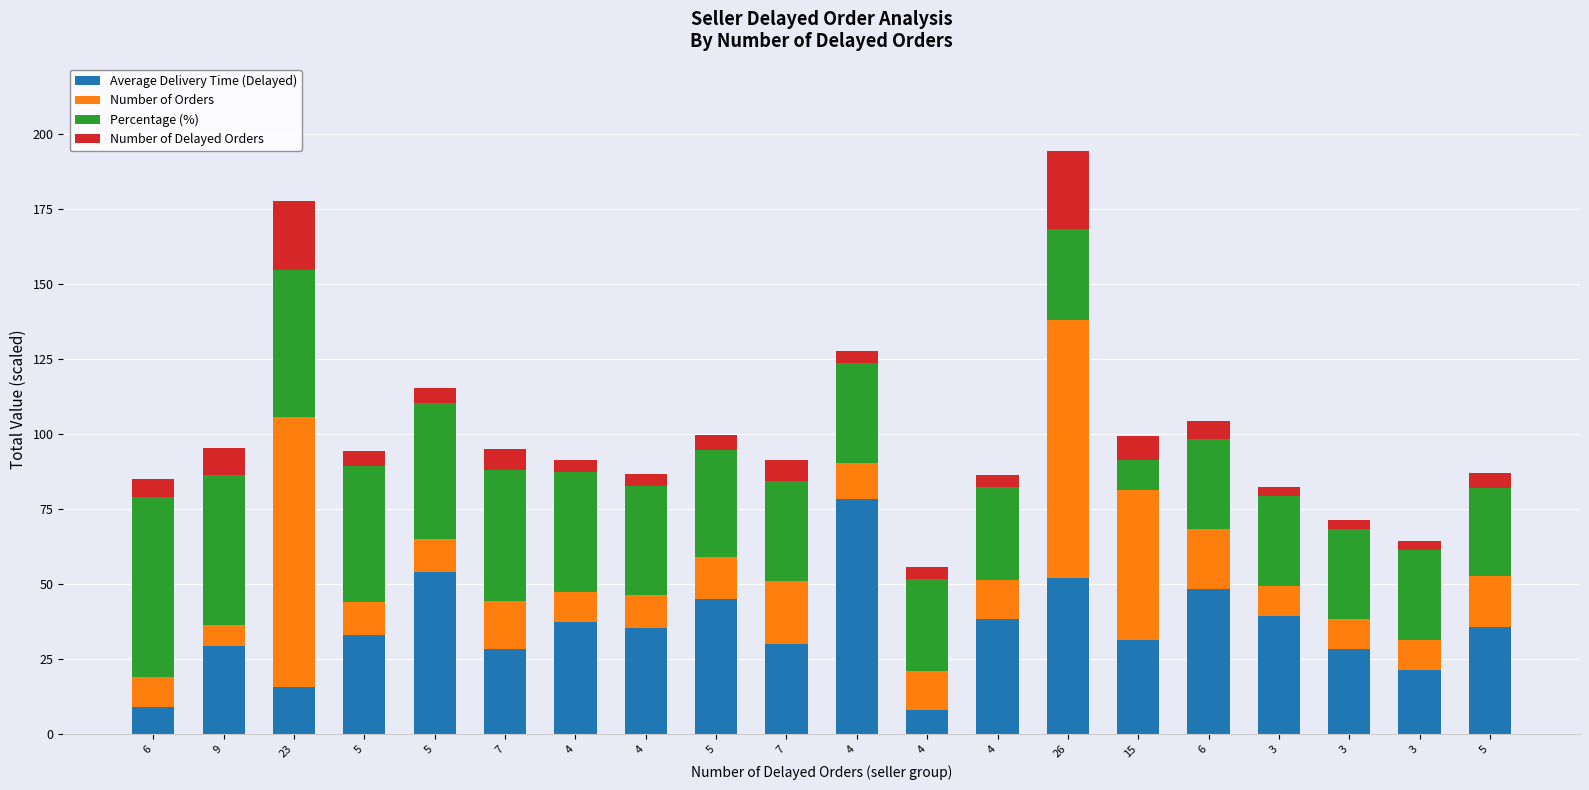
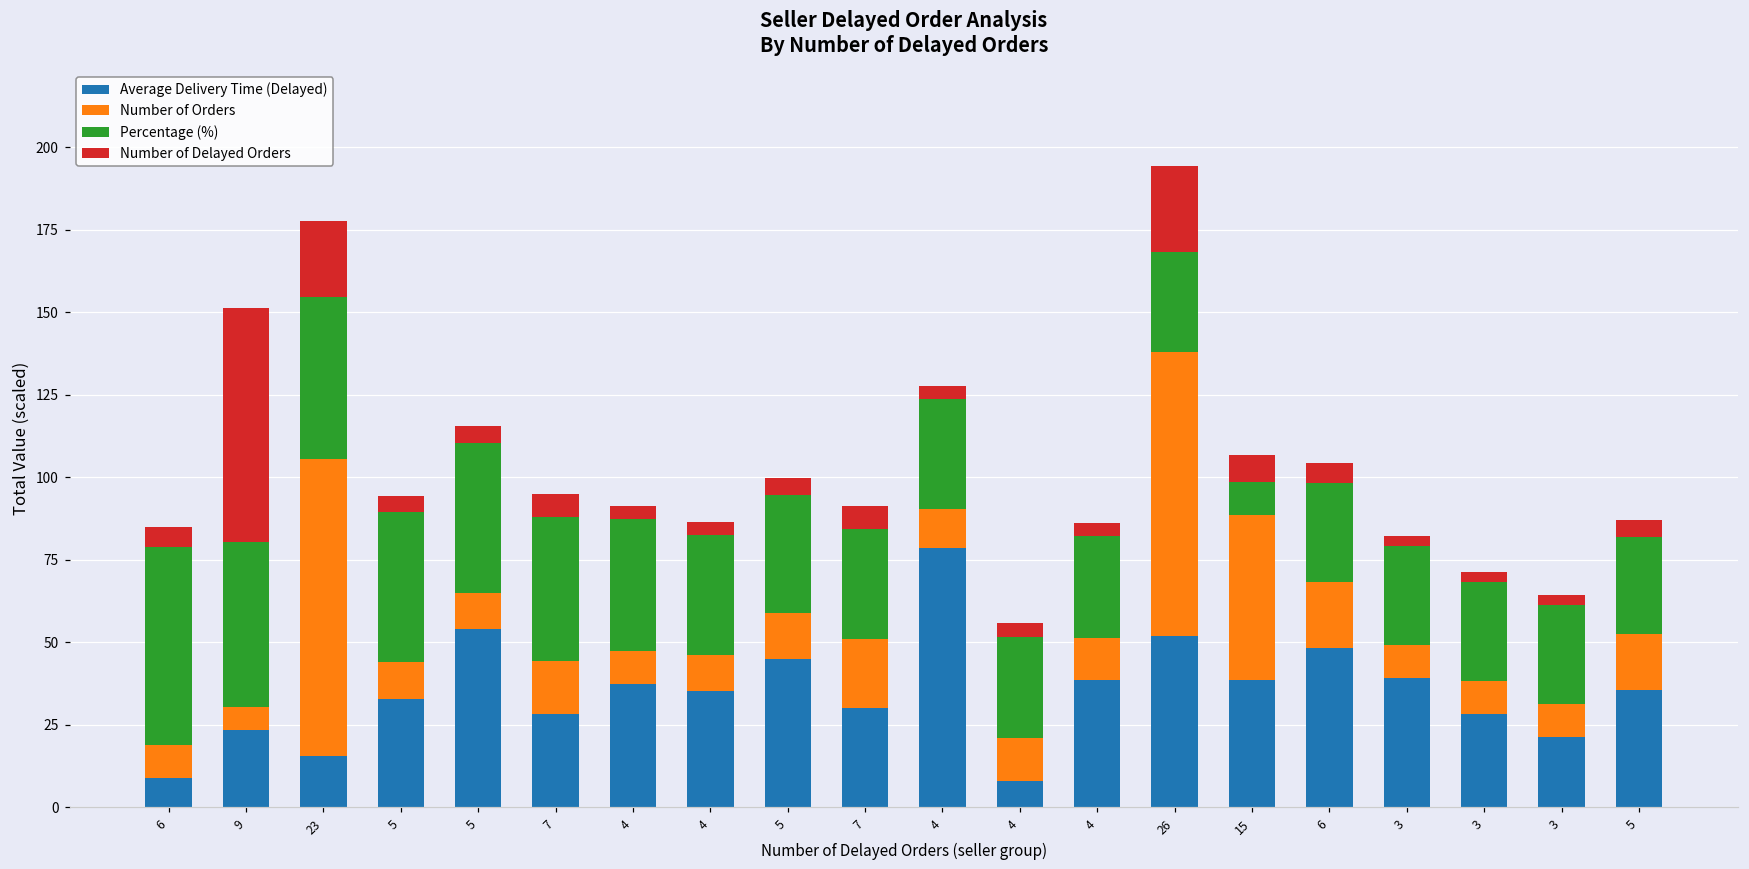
Average Delivery Time (Delayed), 9: 29 -> 23
Number of Delayed Orders, 9: 9 -> 71
Average Delivery Time (Delayed), 15: 31 -> 39
